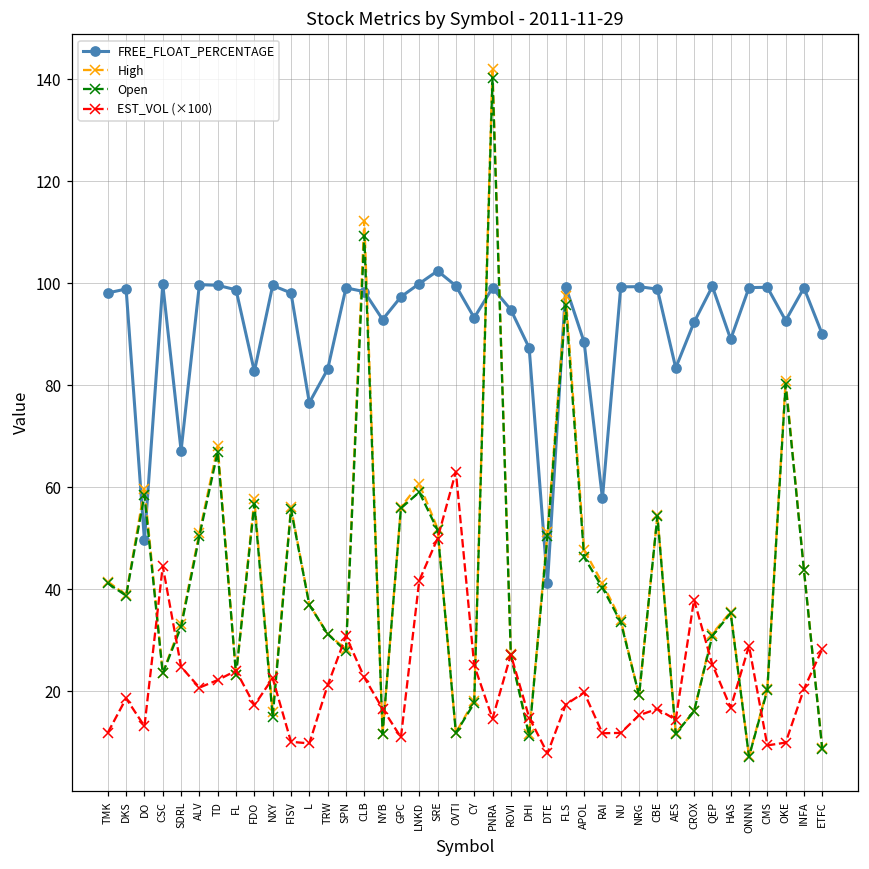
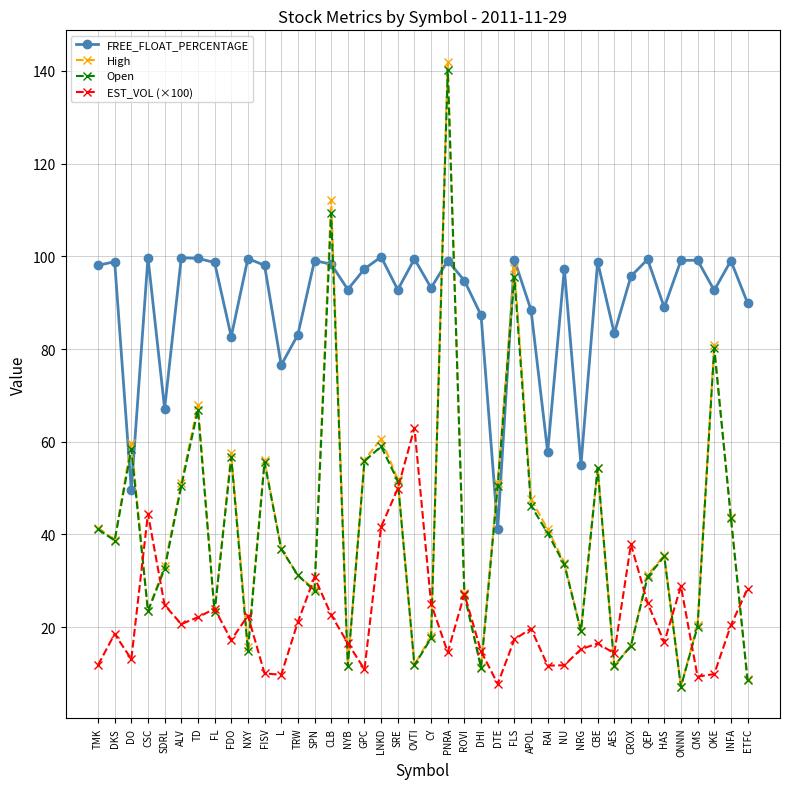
FREE_FLOAT_PERCENTAGE, SRE: 102 -> 93
FREE_FLOAT_PERCENTAGE, NU: 99 -> 97
FREE_FLOAT_PERCENTAGE, NRG: 99 -> 55
FREE_FLOAT_PERCENTAGE, CROX: 92 -> 96
